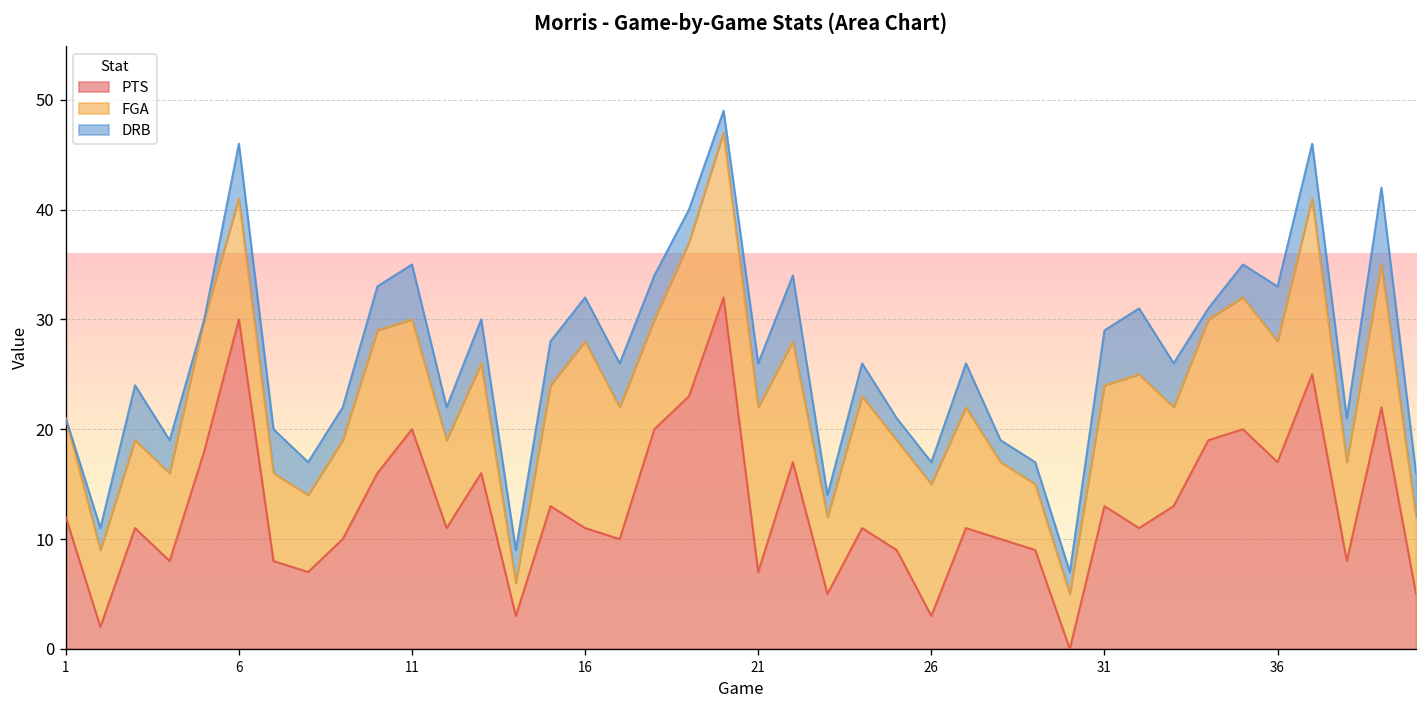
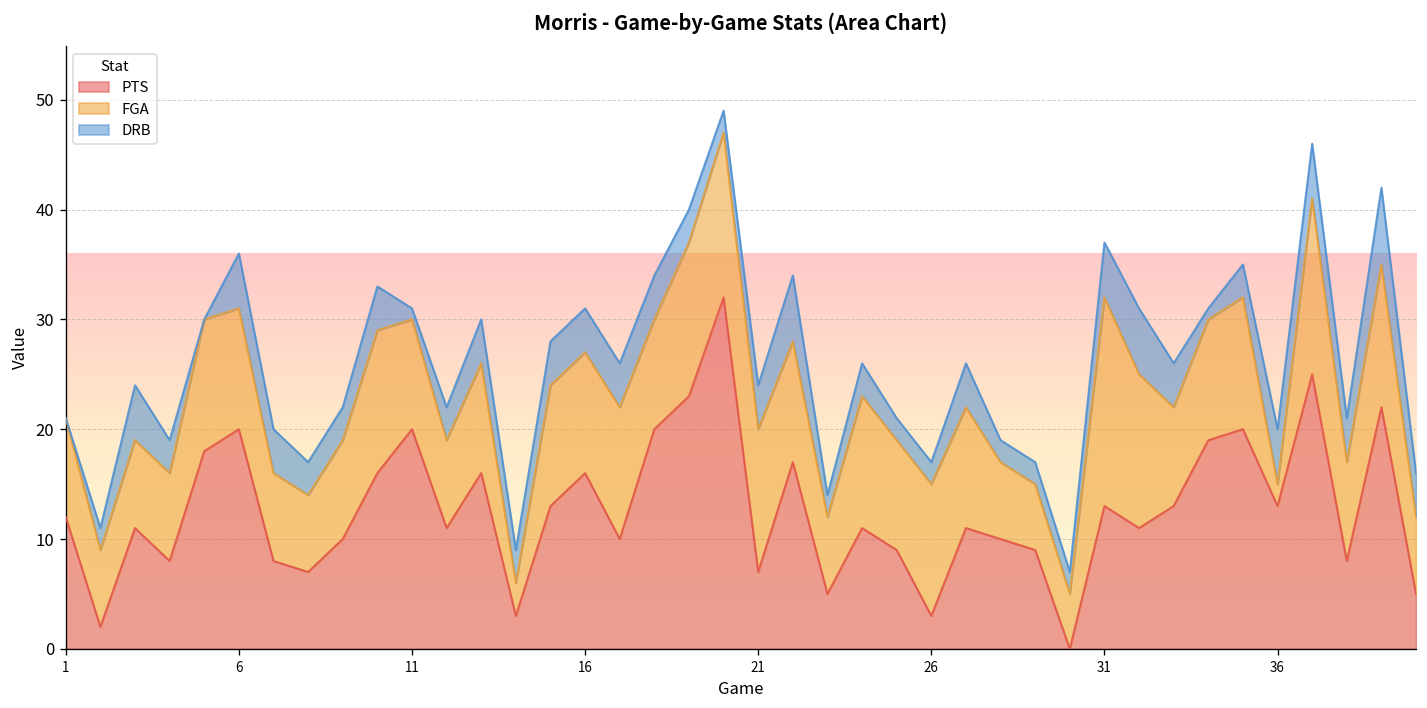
PTS, 6: 30 -> 20
DRB, 11: 5 -> 1
PTS, 16: 11 -> 16
FGA, 16: 17 -> 11
FGA, 21: 15 -> 13
FGA, 31: 11 -> 19
PTS, 36: 17 -> 13
FGA, 36: 11 -> 2
